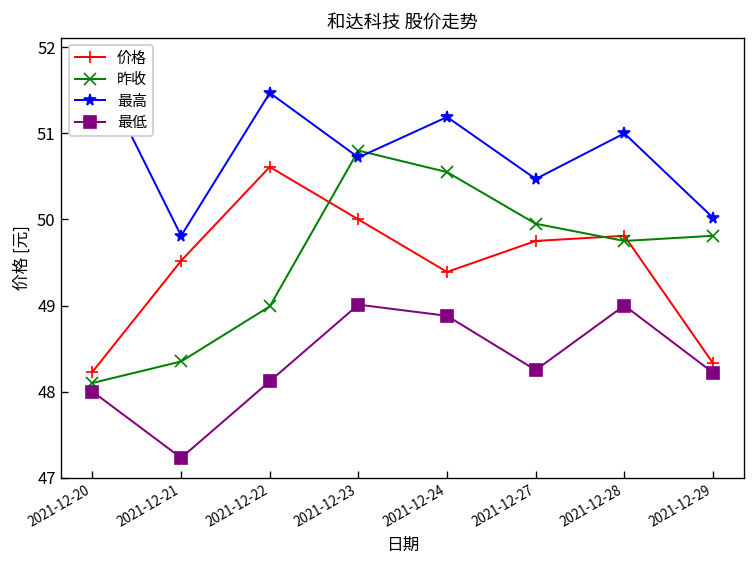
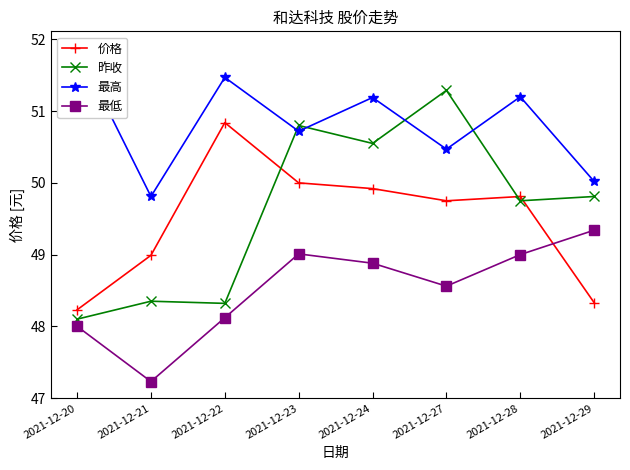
价格, 2021-12-21: 49.5 -> 49.0
价格, 2021-12-22: 50.6 -> 50.8
昨收, 2021-12-22: 49.0 -> 48.3
价格, 2021-12-24: 49.4 -> 49.9
昨收, 2021-12-27: 50.0 -> 51.3
最低, 2021-12-27: 48.3 -> 48.6
最高, 2021-12-28: 51.0 -> 51.2
最低, 2021-12-29: 48.2 -> 49.3
